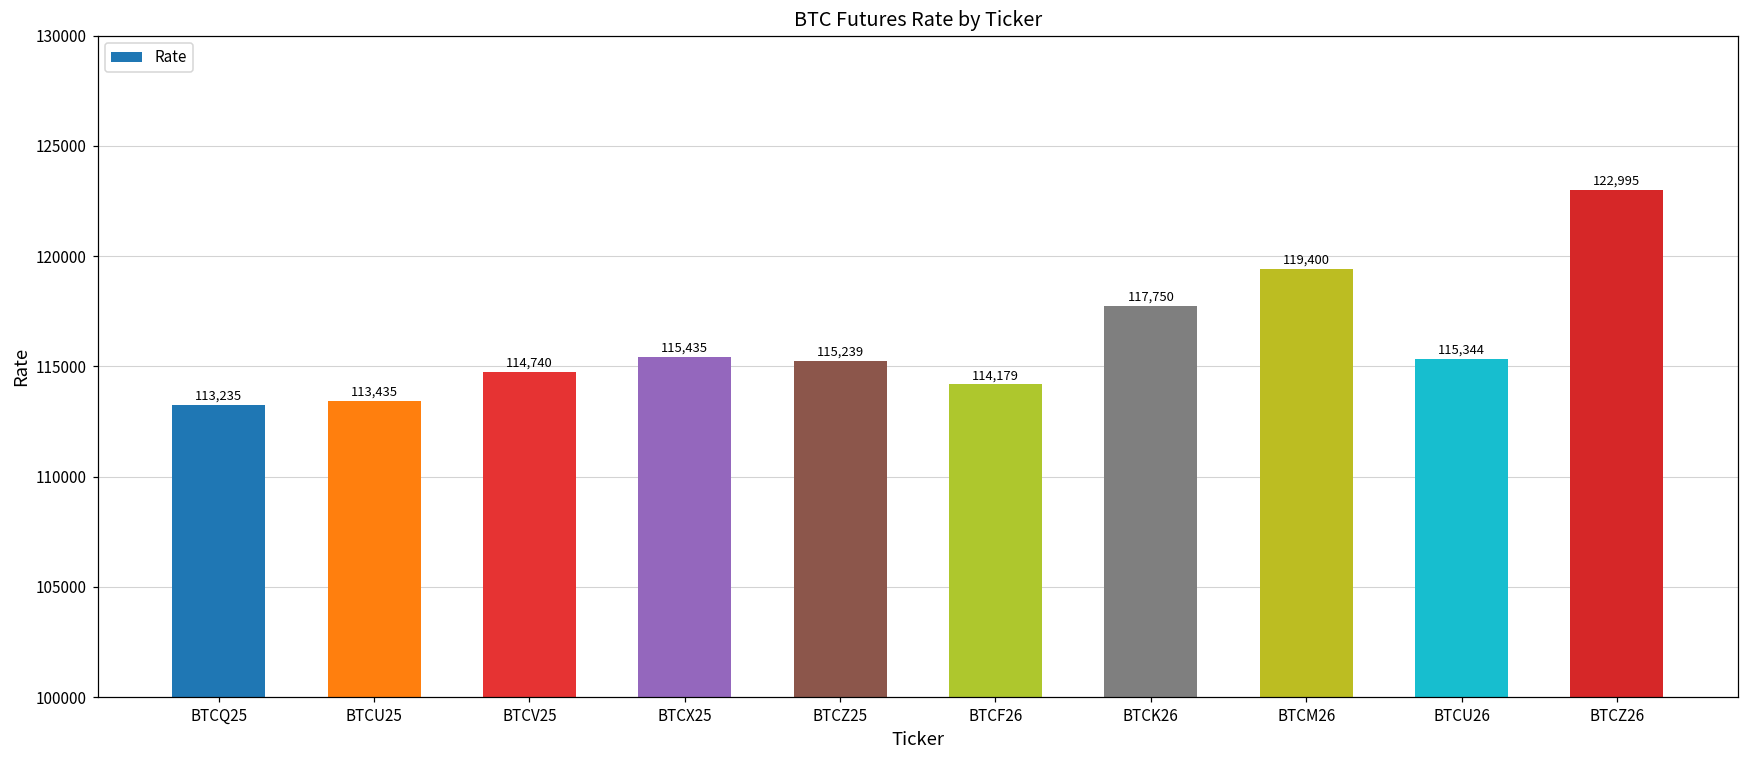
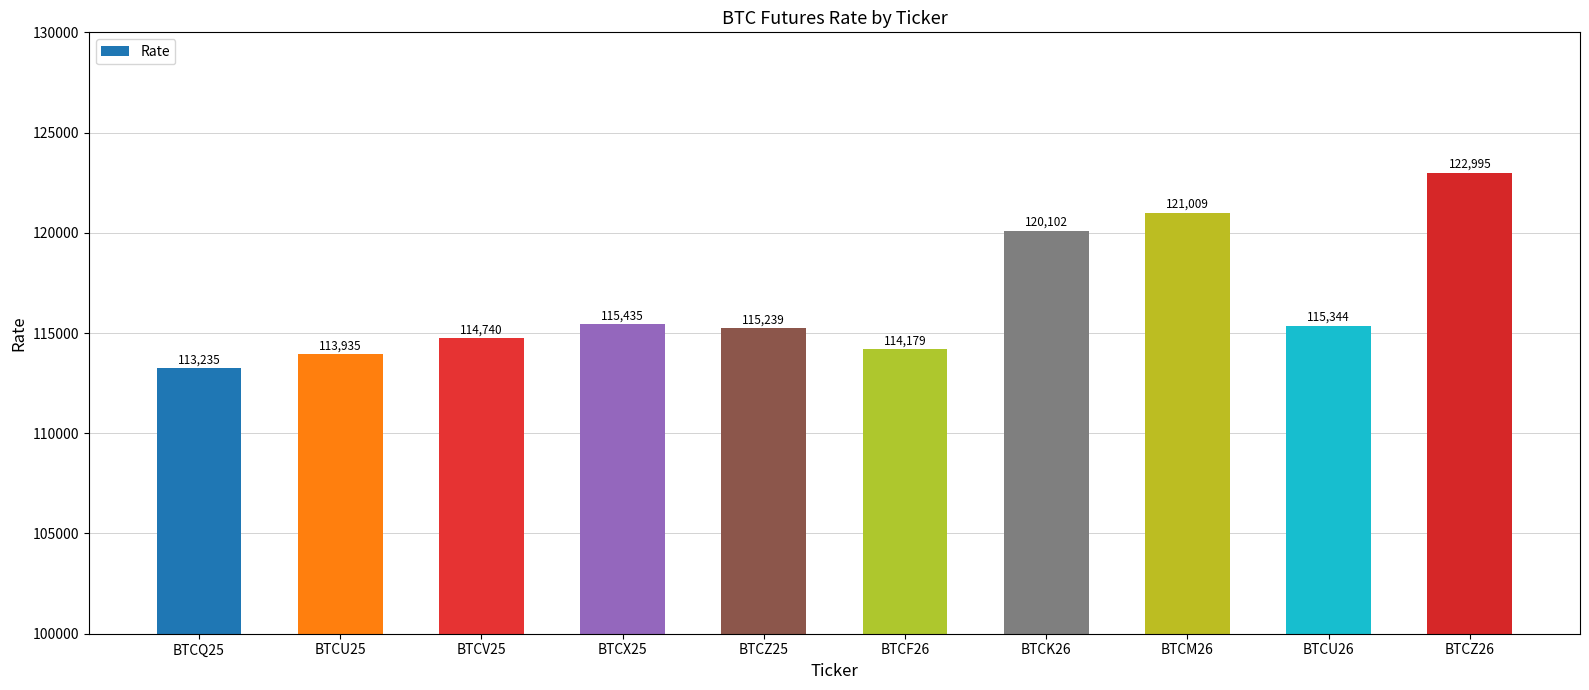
BTCU25: 113,435 -> 113,935
BTCK26: 117,750 -> 120,102
BTCM26: 119,400 -> 121,009
